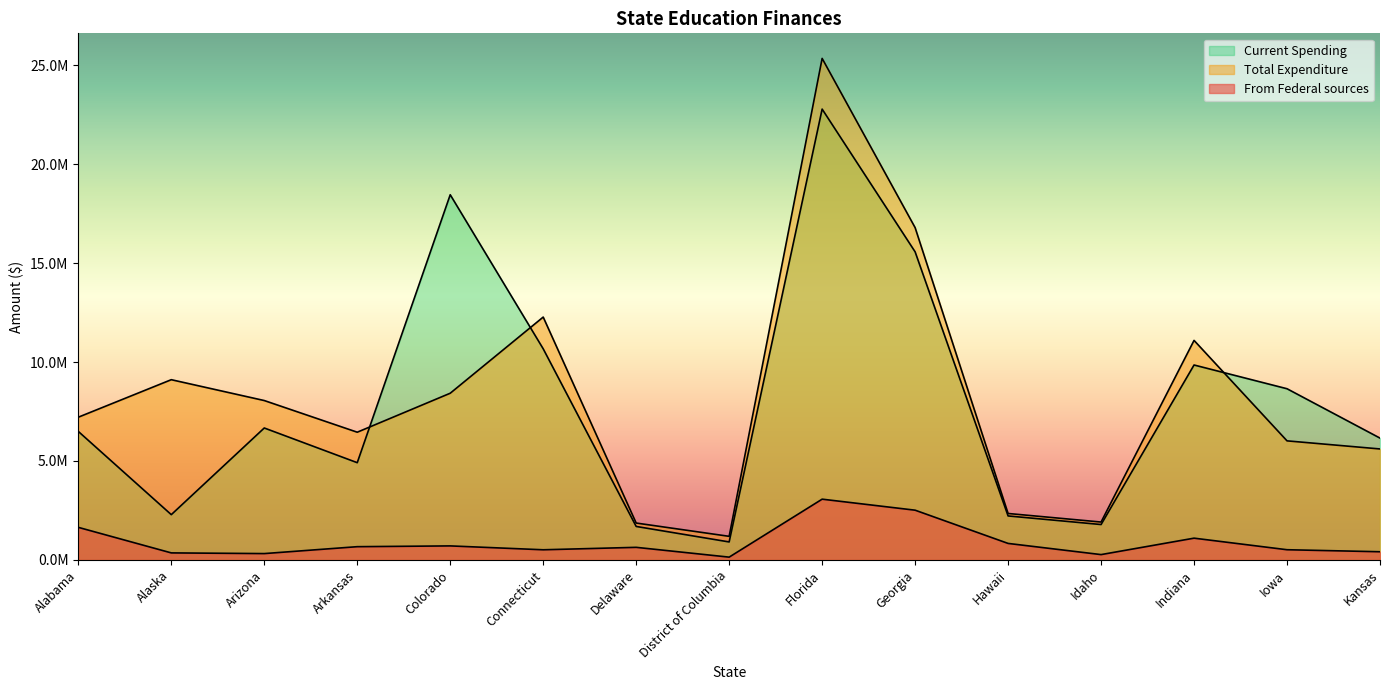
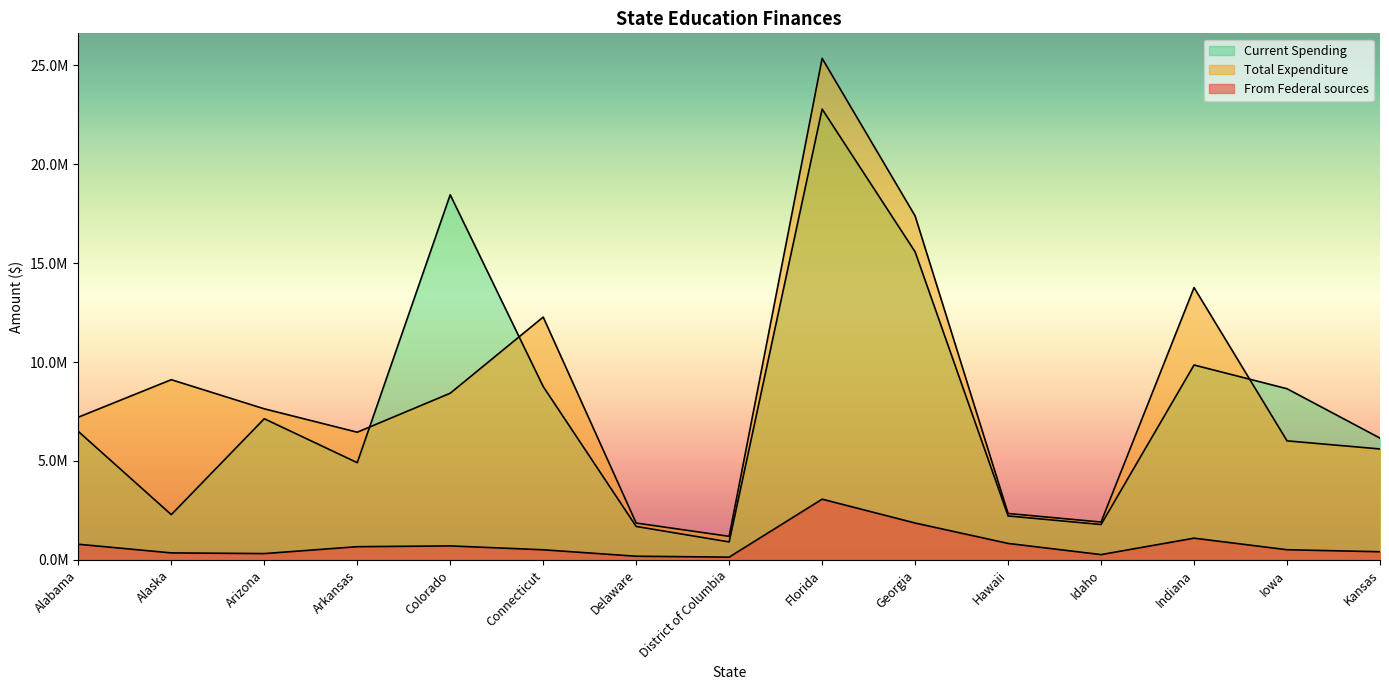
From Federal sources, Alabama: 1600000 -> 800000
Current Spending, Arizona: 6700000 -> 7100000
Total Expenditure, Arizona: 8100000 -> 7600000
Current Spending, Connecticut: 10700000 -> 8800000
From Federal sources, Delaware: 600000 -> 200000
Total Expenditure, Georgia: 16800000 -> 17400000
From Federal sources, Georgia: 2500000 -> 1900000
Total Expenditure, Indiana: 11100000 -> 13800000
